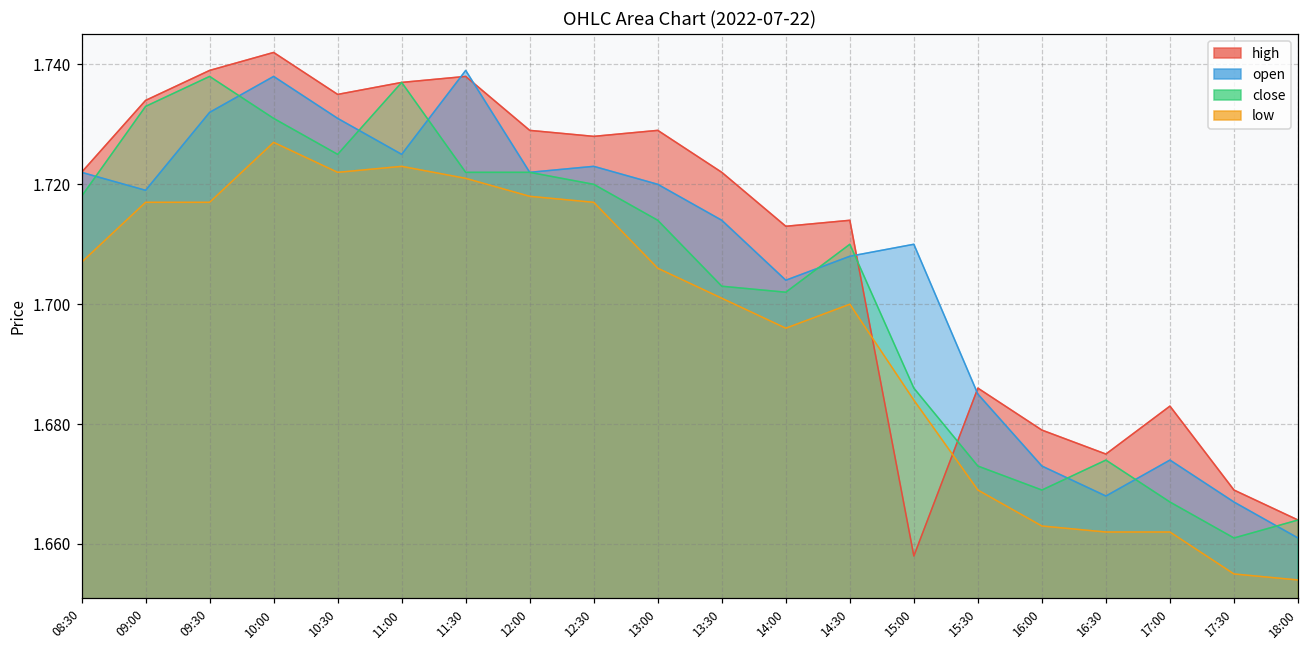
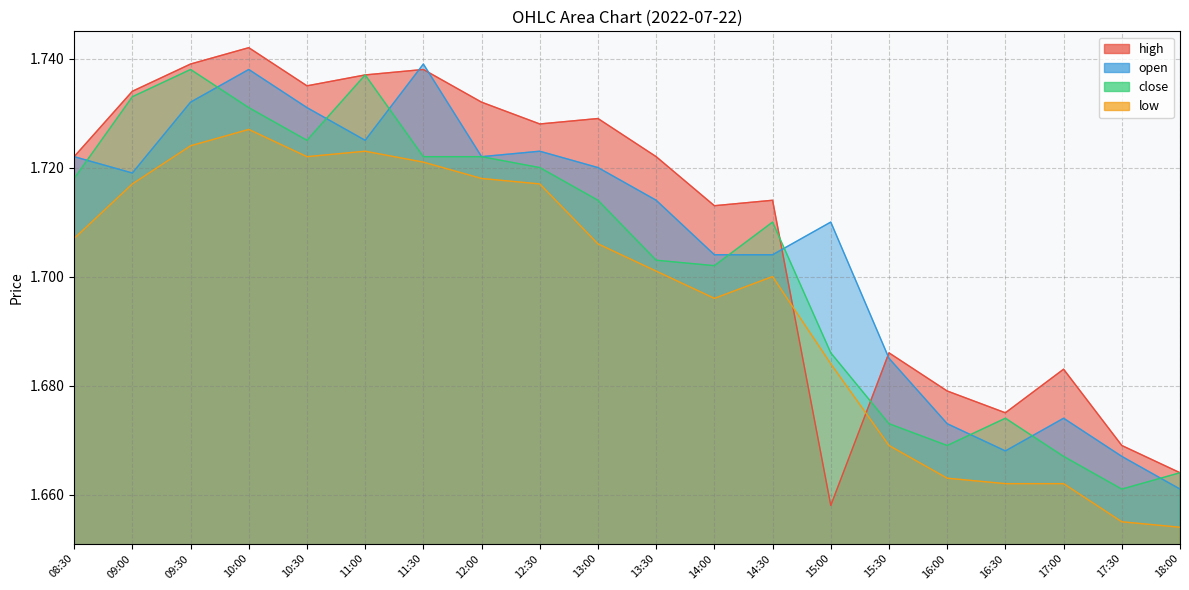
low, 09:30: 1.717 -> 1.724
high, 12:00: 1.729 -> 1.732
open, 14:30: 1.708 -> 1.704
